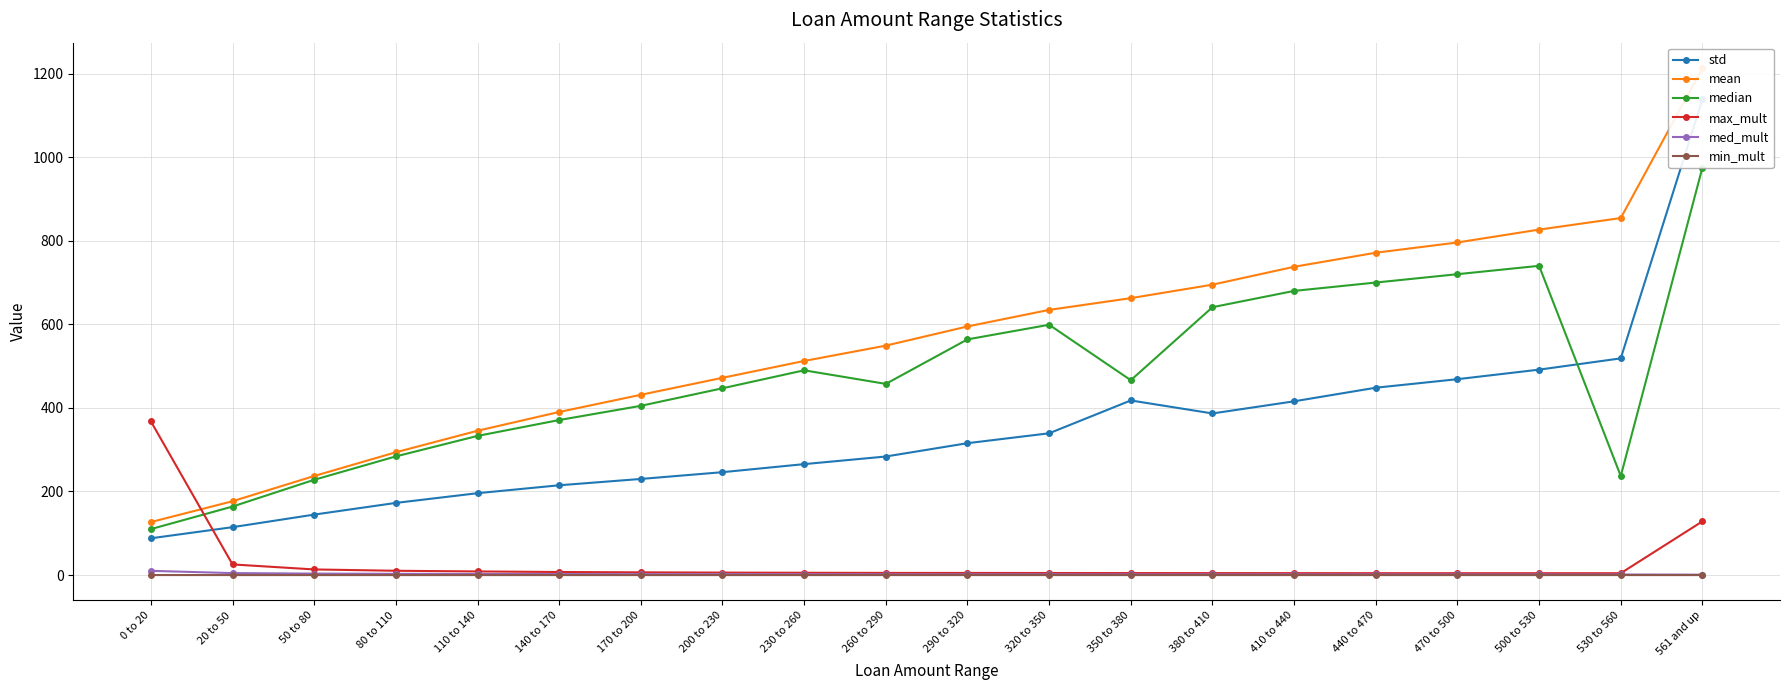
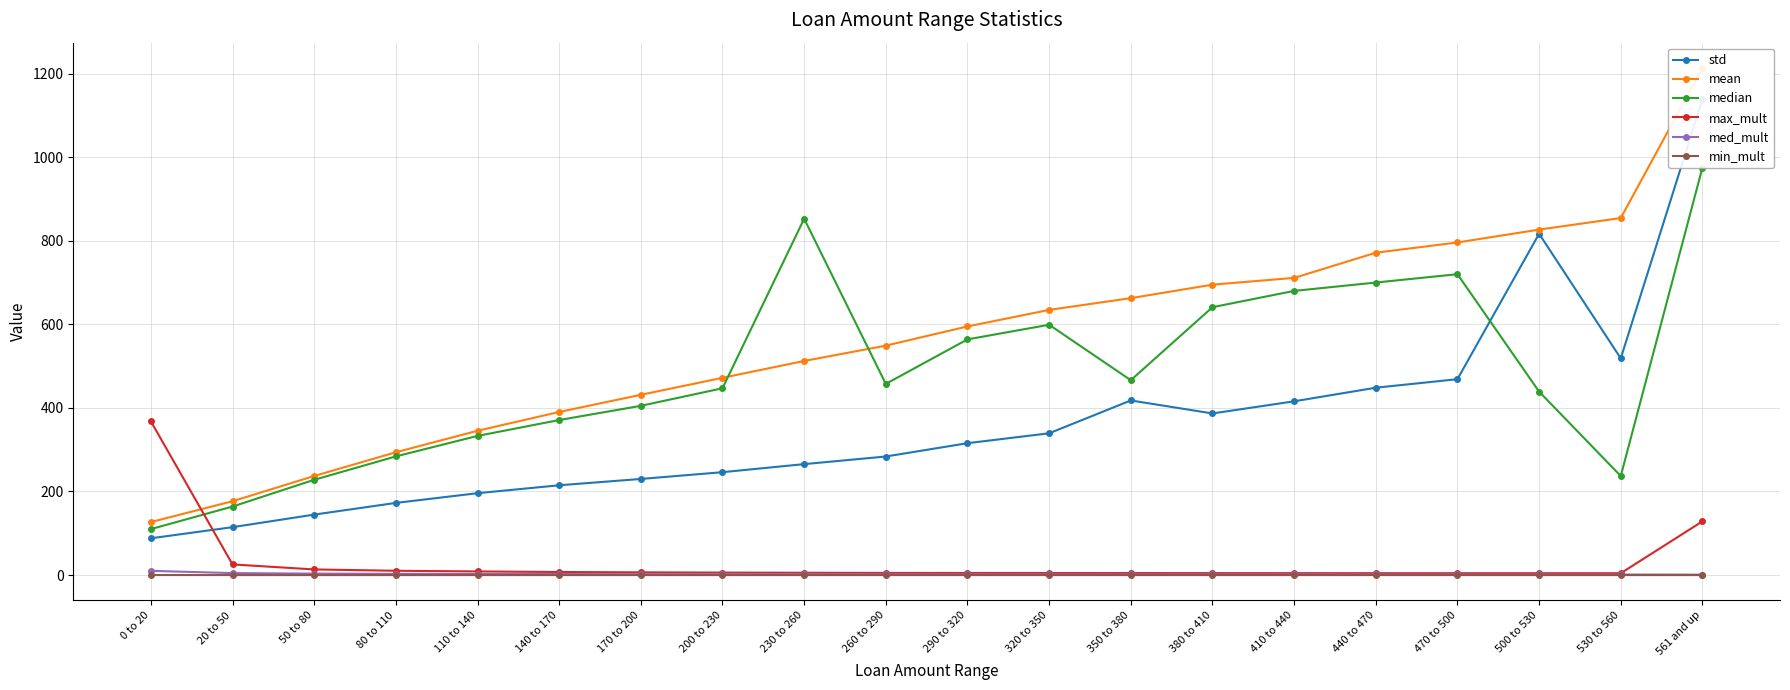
median, 230 to 260: 490 -> 850
mean, 410 to 440: 740 -> 710
std, 500 to 530: 490 -> 820
median, 500 to 530: 740 -> 440
